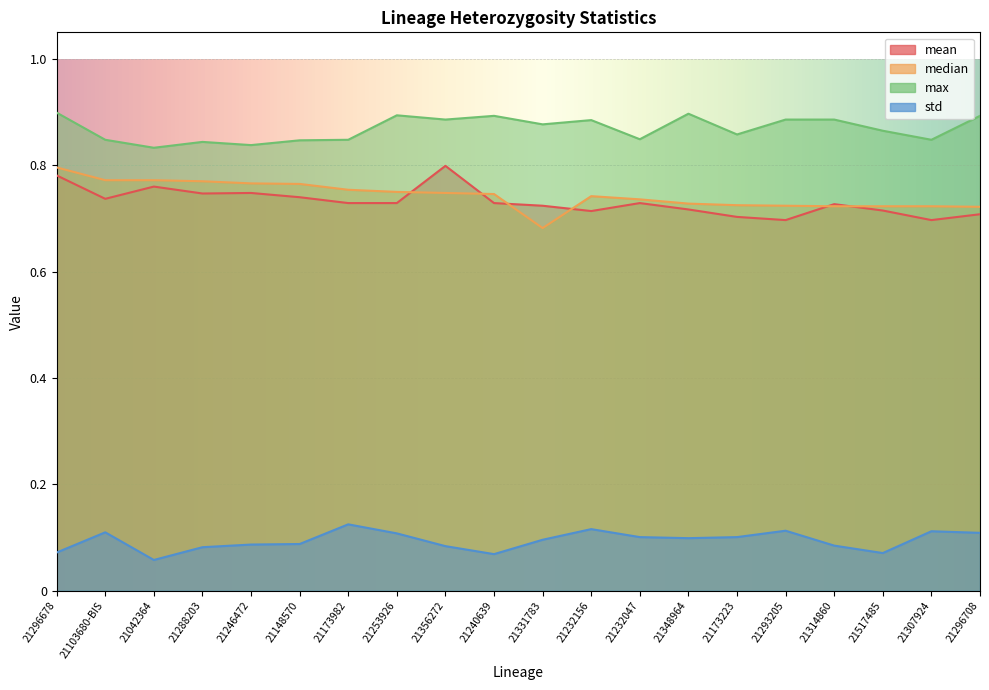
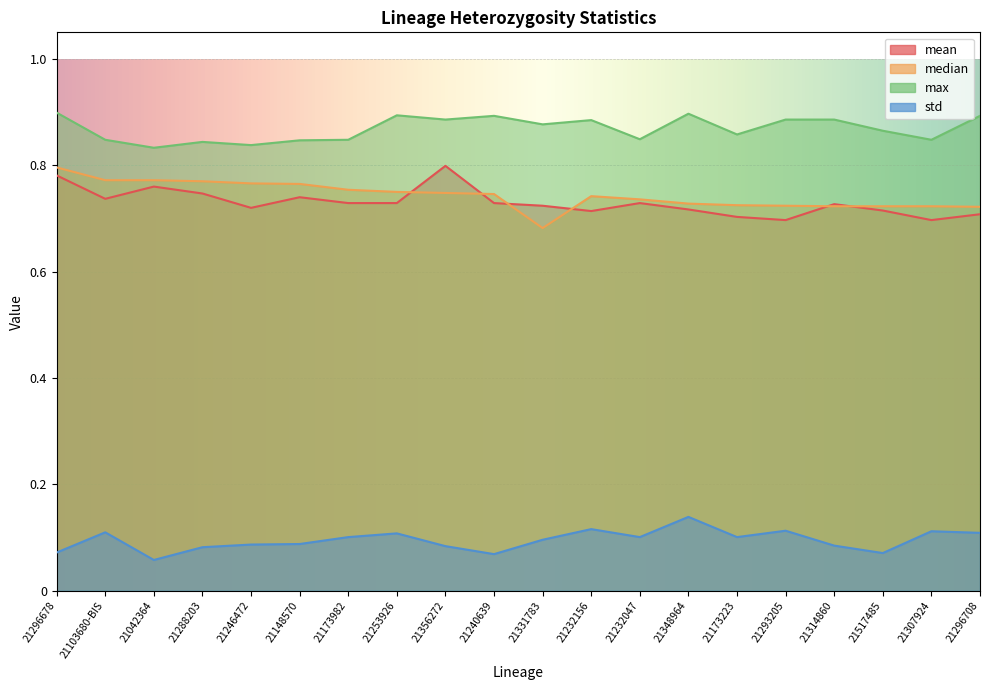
mean, 21246472: 0.75 -> 0.72
std, 21173982: 0.13 -> 0.10
std, 21348964: 0.10 -> 0.14
